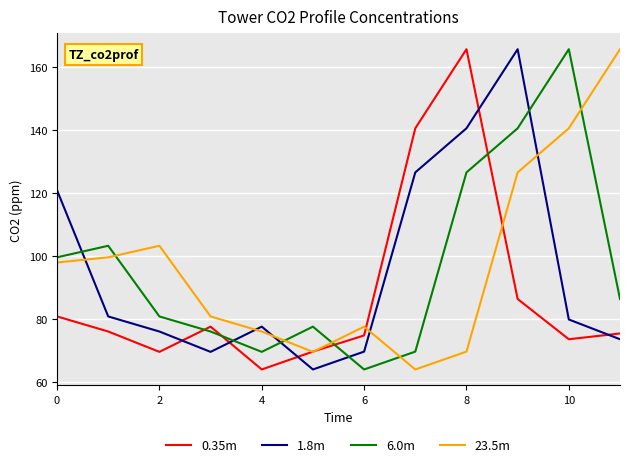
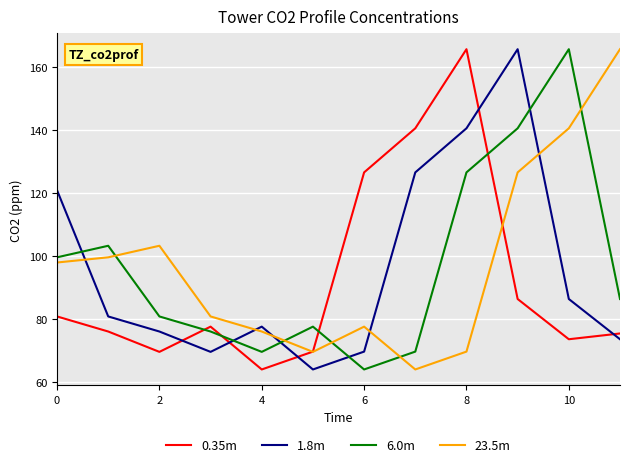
0.35m, 6: 75 -> 127
1.8m, 10: 80 -> 86
